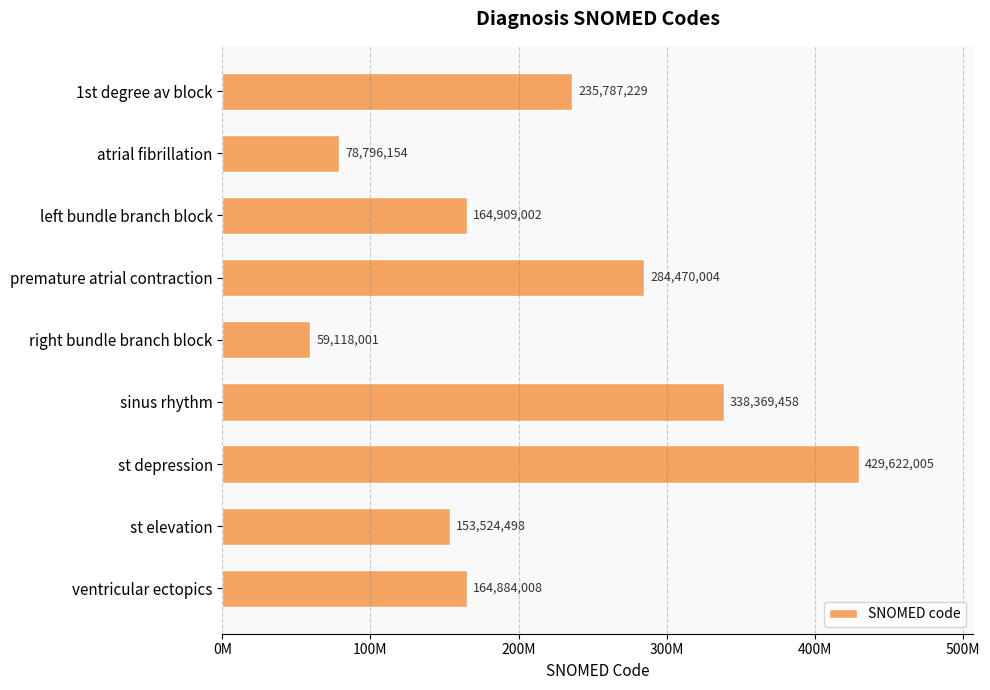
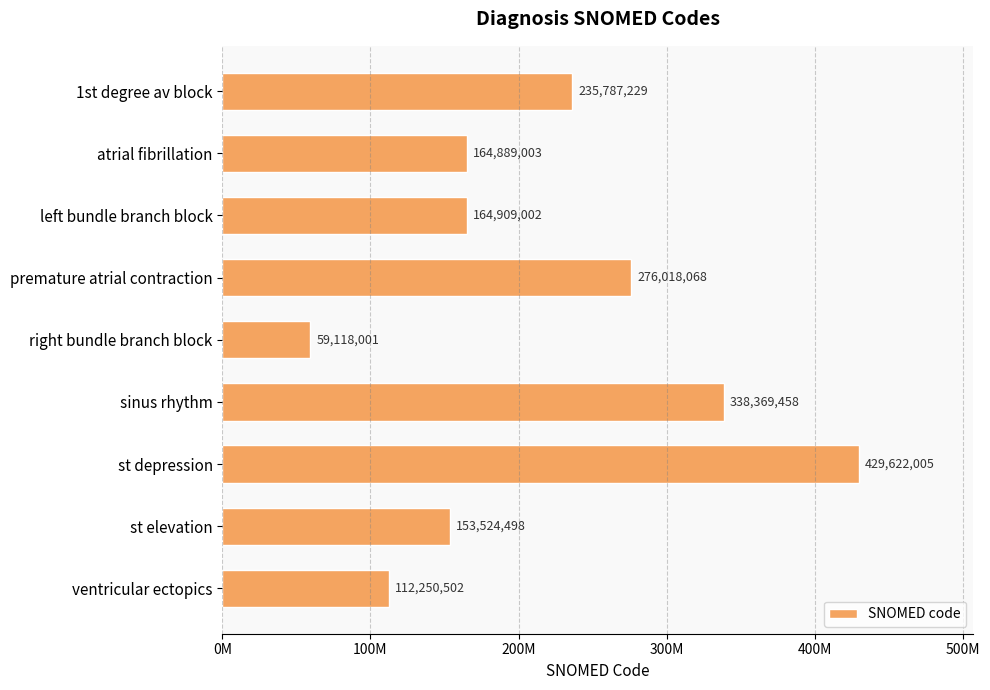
atrial fibrillation: 78,796,154 -> 164,889,003
premature atrial contraction: 284,470,004 -> 276,018,068
ventricular ectopics: 164,884,008 -> 112,250,502
